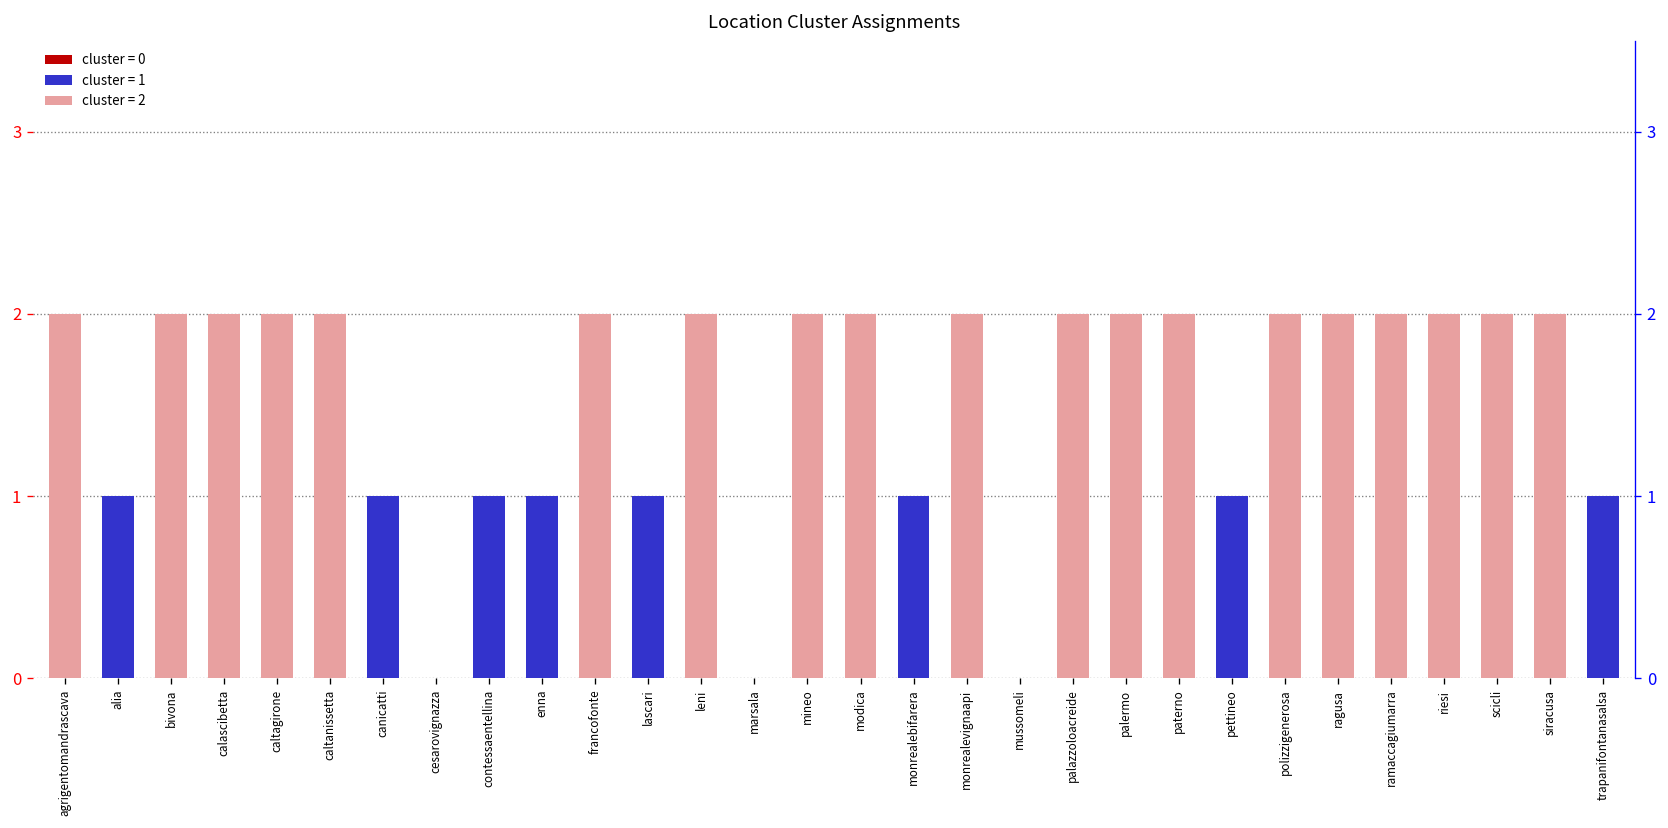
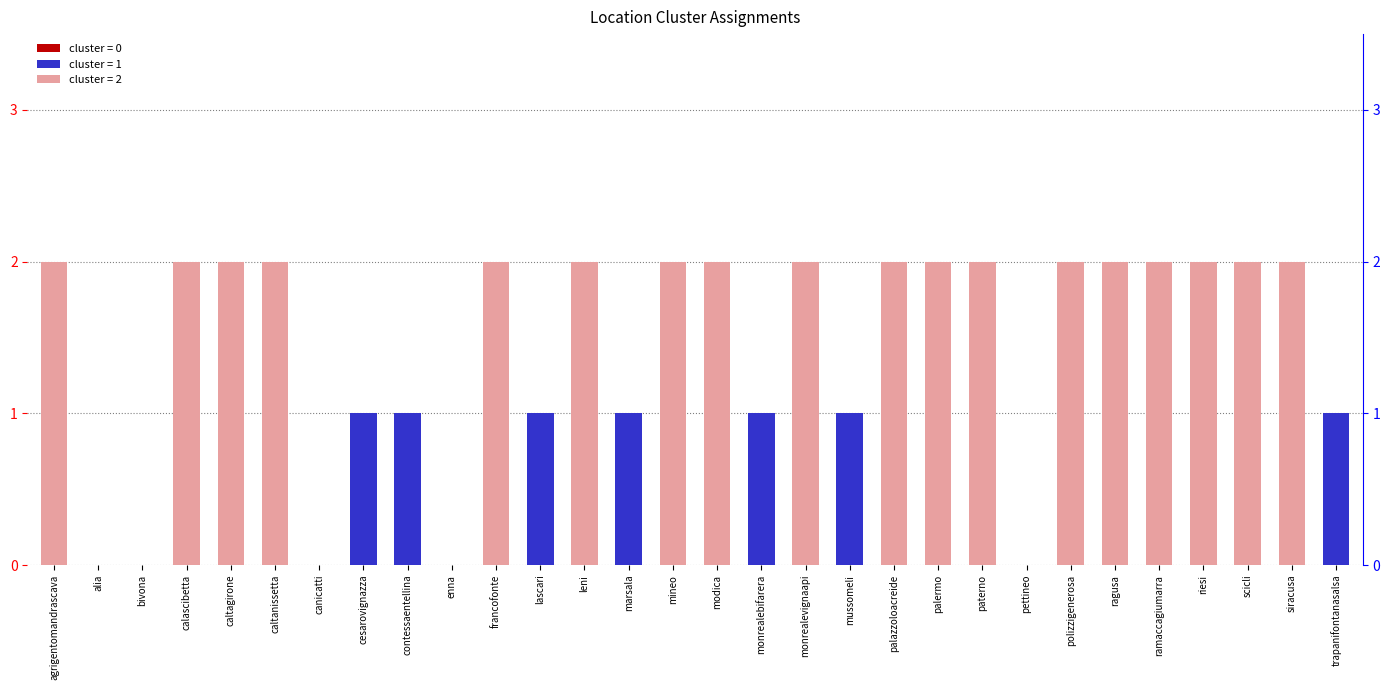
alia: 1 -> 0
bivona: 2 -> 0
canicatti: 1 -> 0
cesarovignazza: 0 -> 1
enna: 1 -> 0
marsala: 0 -> 1
mussomeli: 0 -> 1
pettineo: 1 -> 0
